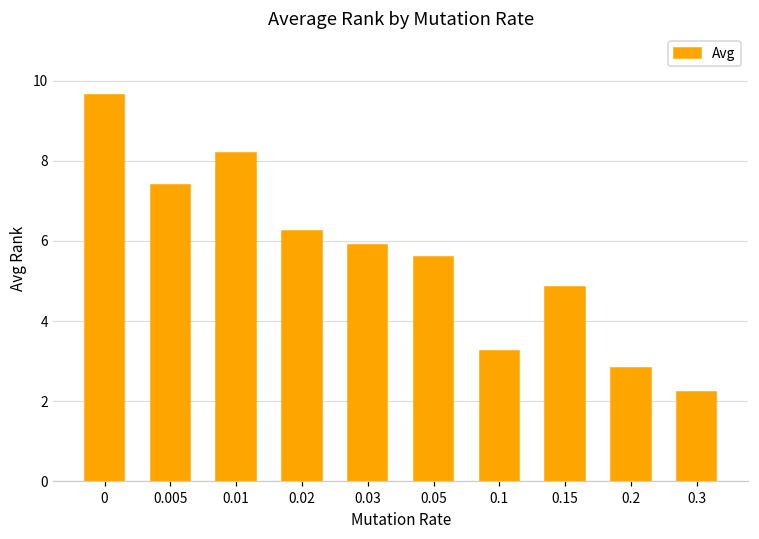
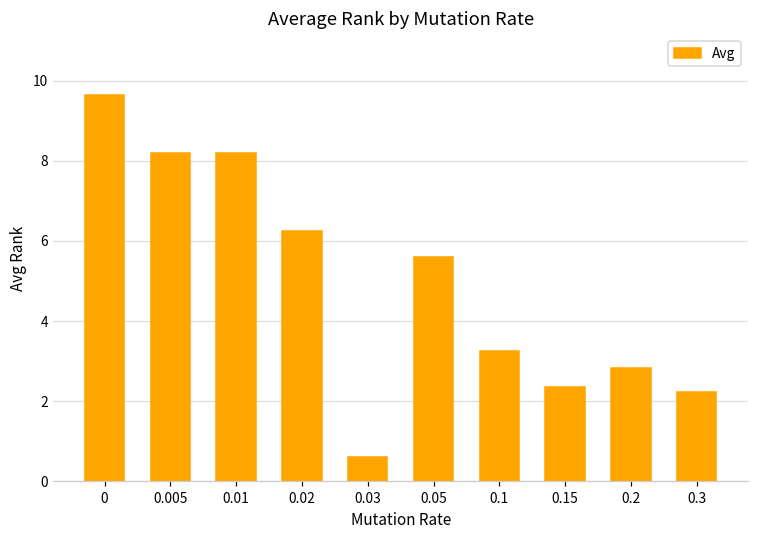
0.005: 7.4 -> 8.2
0.03: 5.9 -> 0.6
0.15: 4.8 -> 2.4
